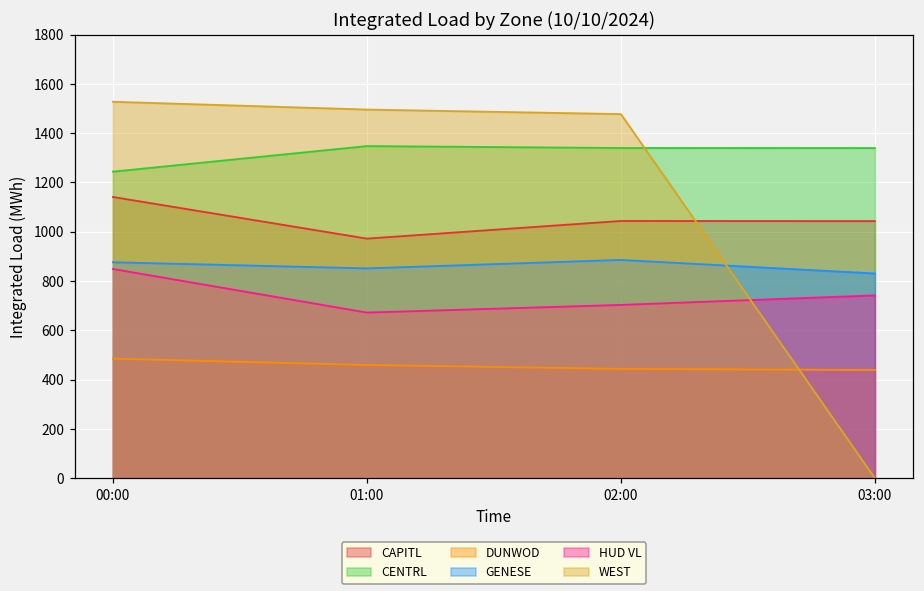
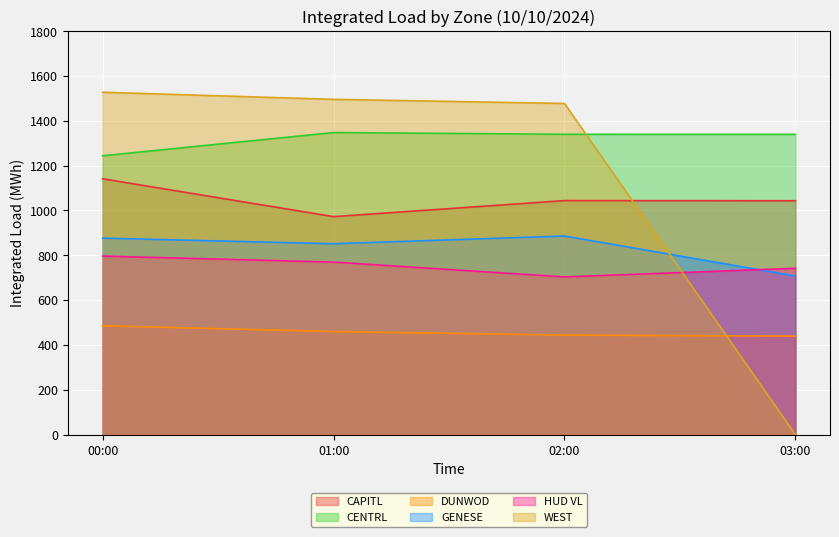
HUD VL, 00:00: 850 -> 800
HUD VL, 01:00: 670 -> 770
GENESE, 03:00: 830 -> 710
